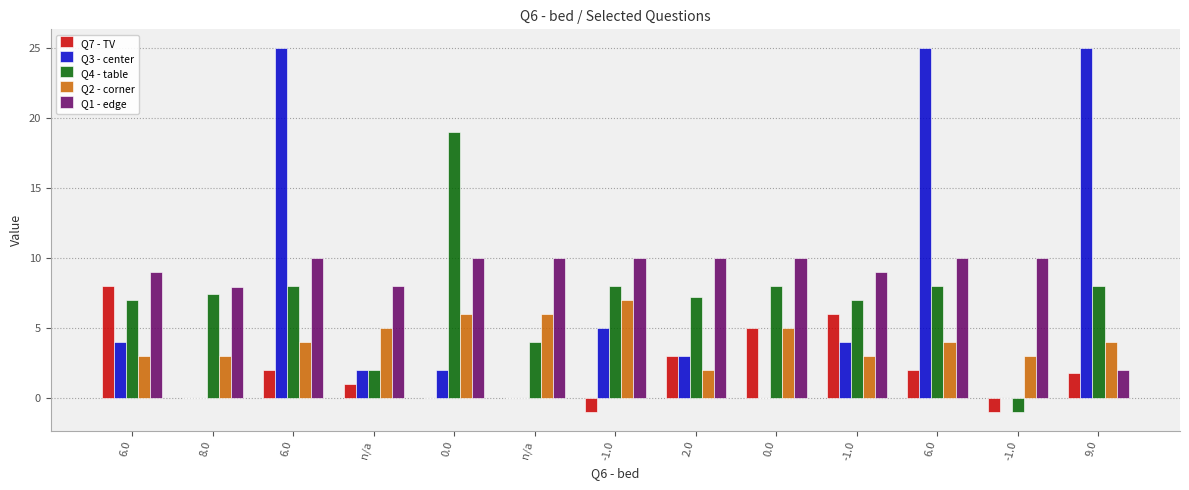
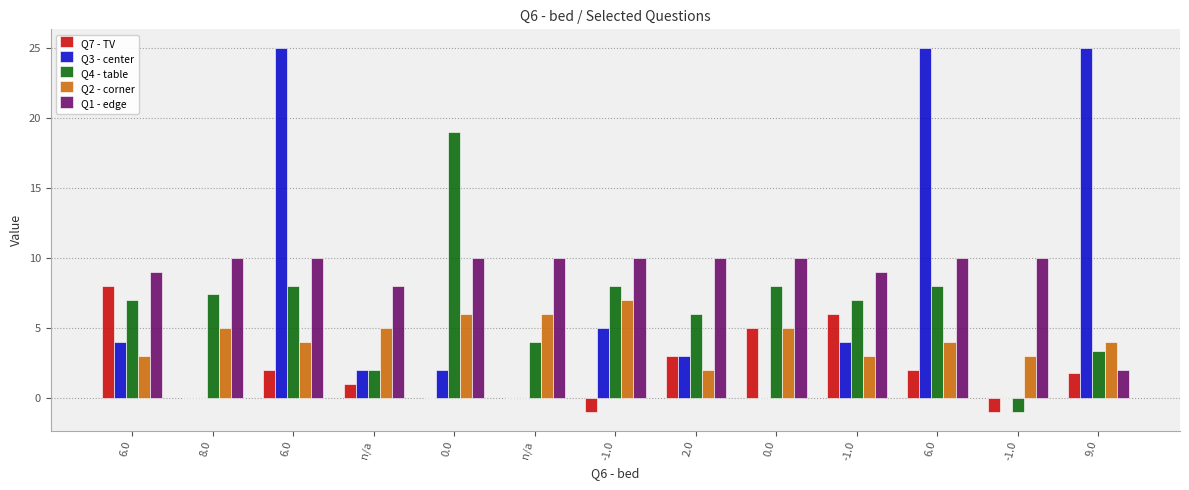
Q2 - corner, 8.0: 3 -> 5
Q1 - edge, 8.0: 7.9 -> 10.0
Q4 - table, 2.0: 7.2 -> 6.0
Q4 - table, 9.0: 8.0 -> 3.4
